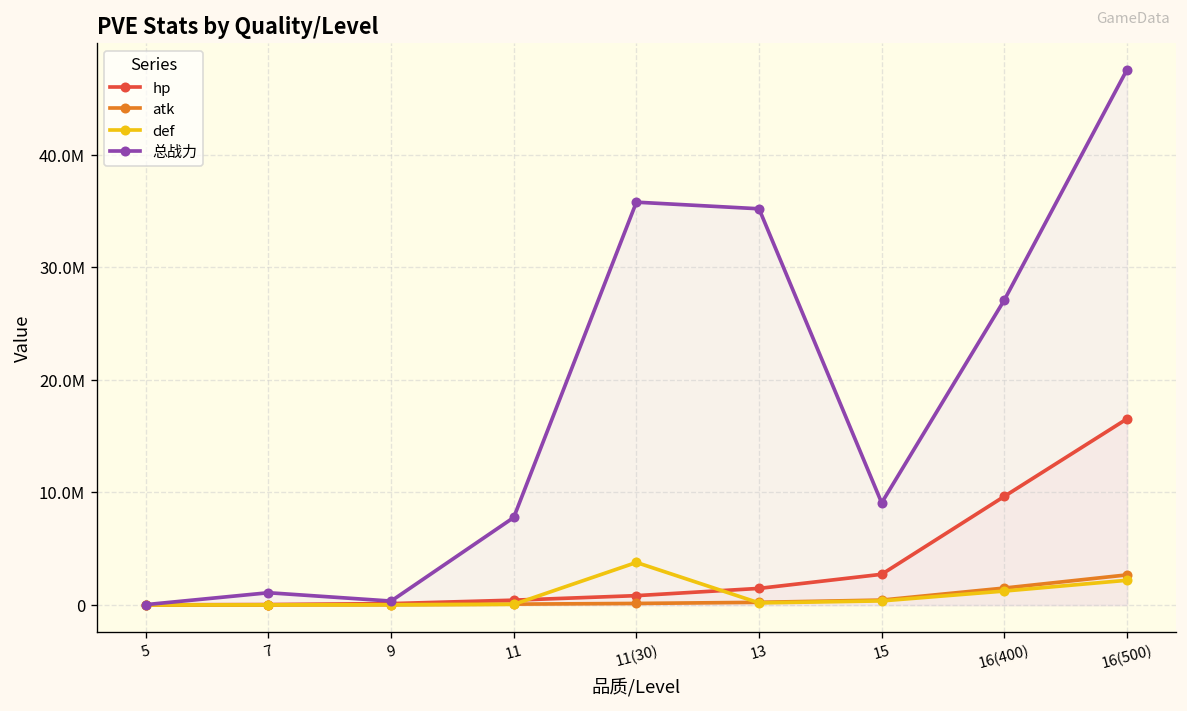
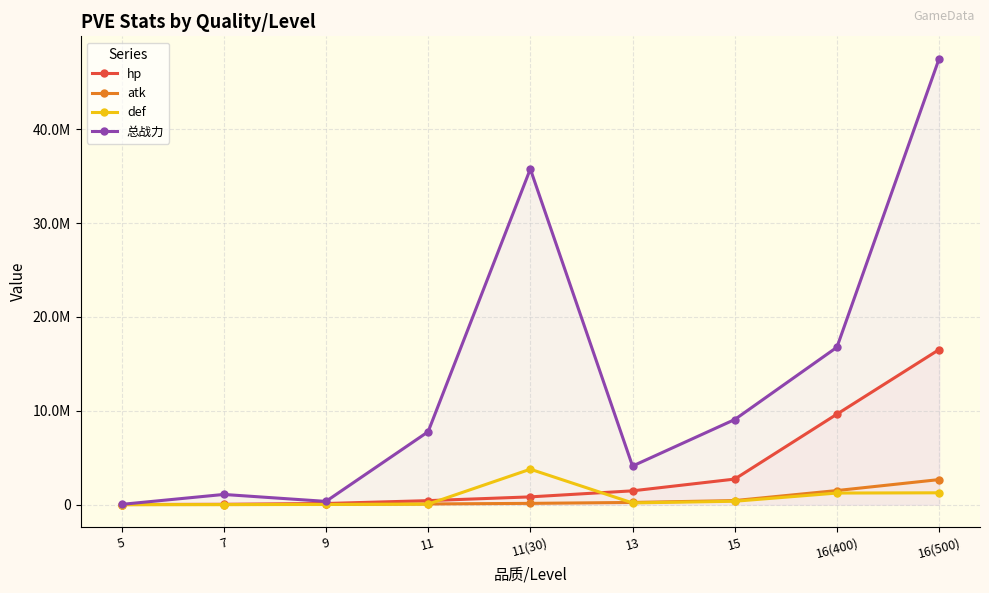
总战力, 13: 35000000 -> 4000000
总战力, 16(400): 27000000 -> 17000000
def, 16(500): 2000000 -> 1000000
